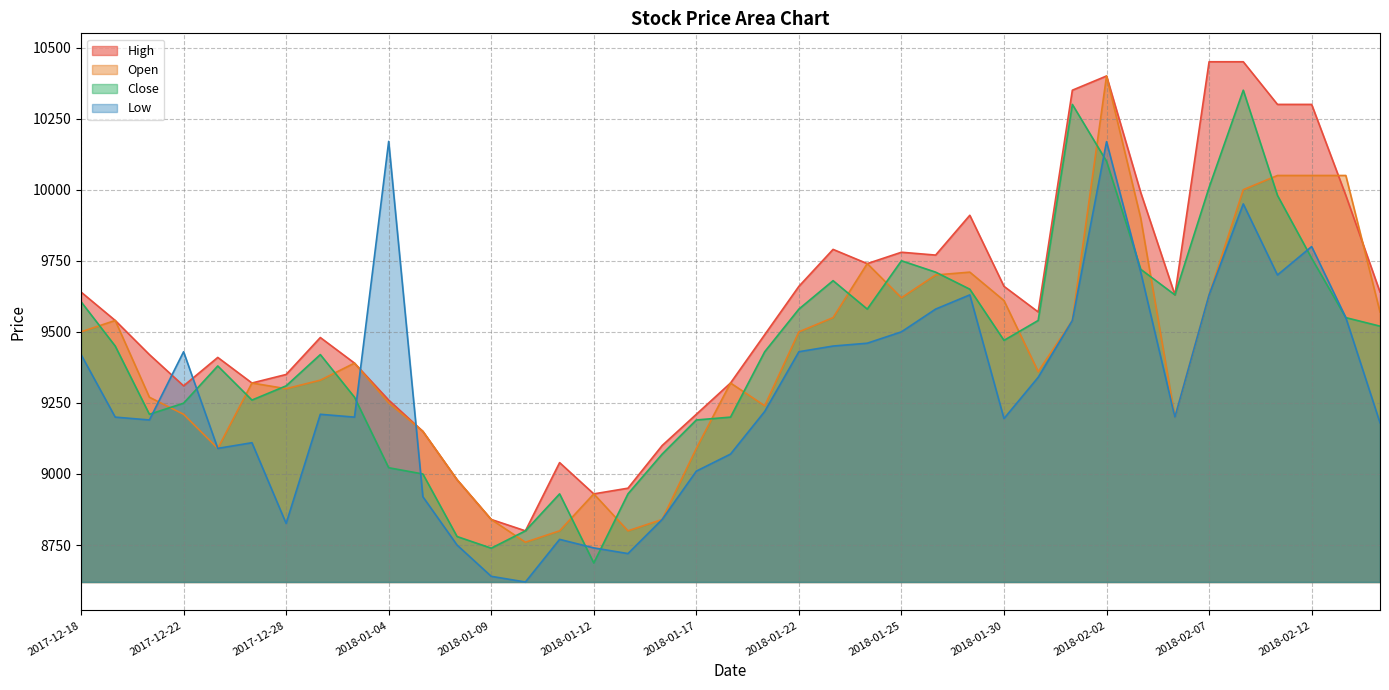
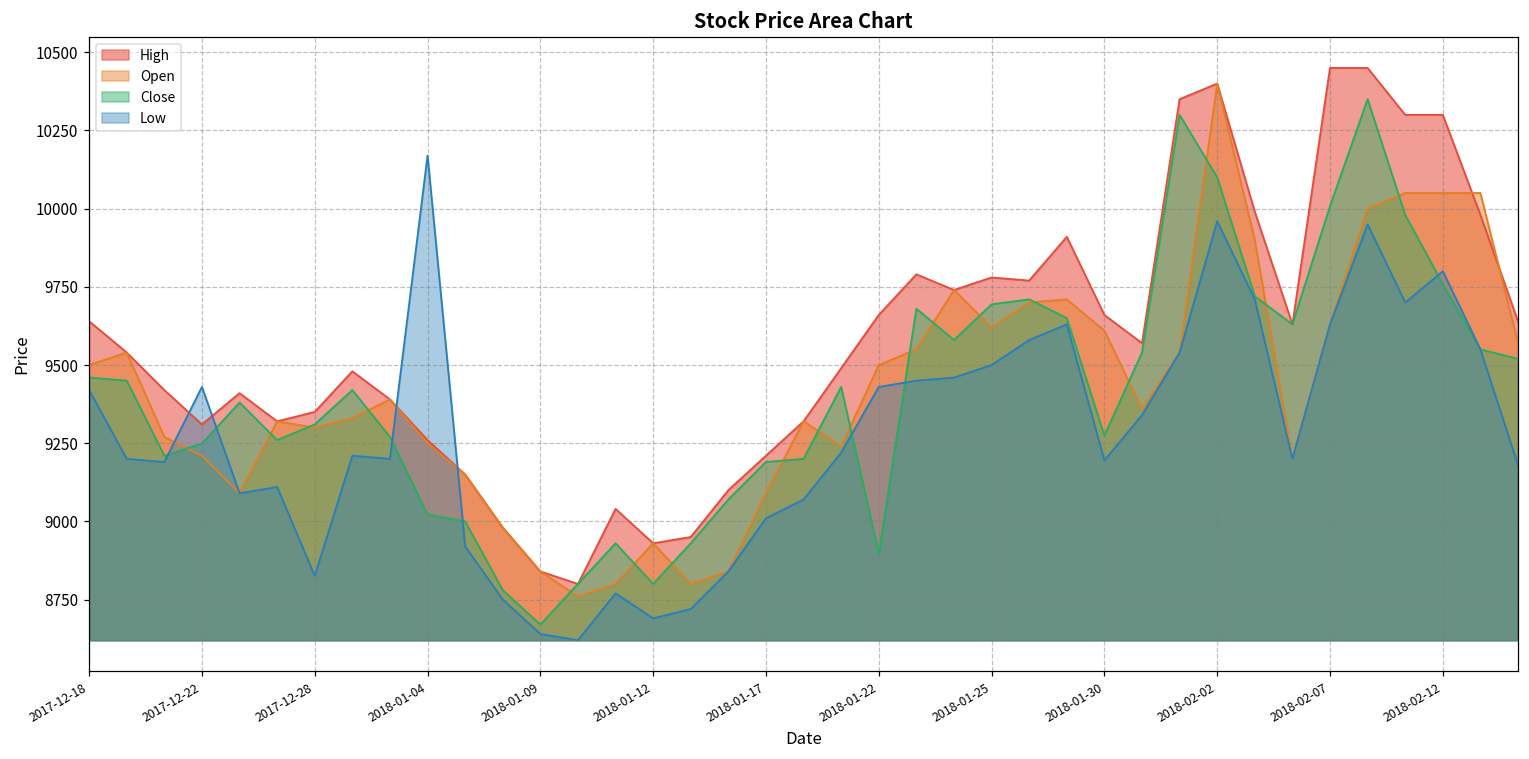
Close, 2017-12-18: 9610 -> 9460
Close, 2018-01-09: 8740 -> 8670
Close, 2018-01-12: 8690 -> 8800
Low, 2018-01-12: 8740 -> 8690
Close, 2018-01-22: 9580 -> 8900
Close, 2018-01-25: 9750 -> 9690
Close, 2018-01-30: 9470 -> 9270
Low, 2018-02-02: 10170 -> 9960
